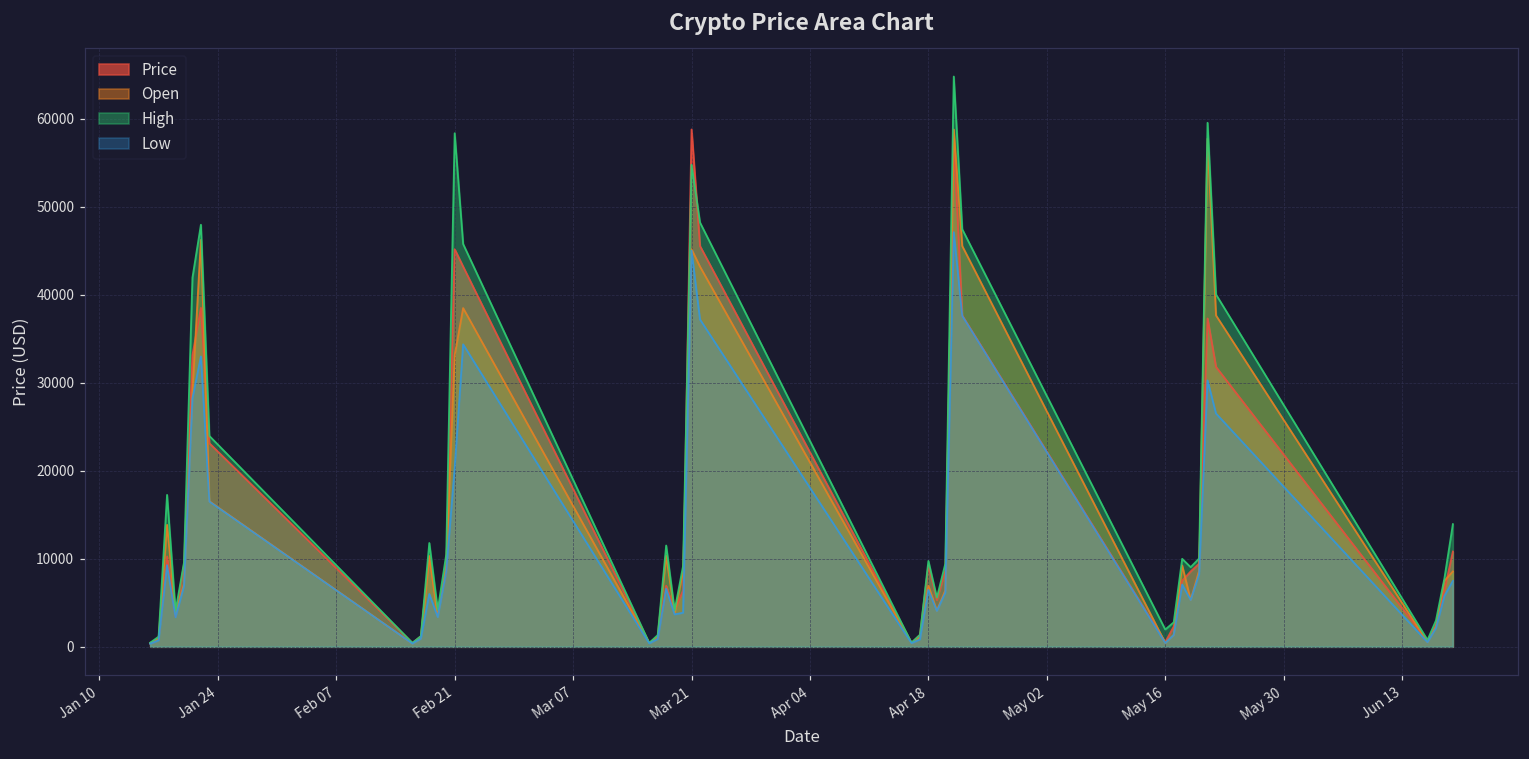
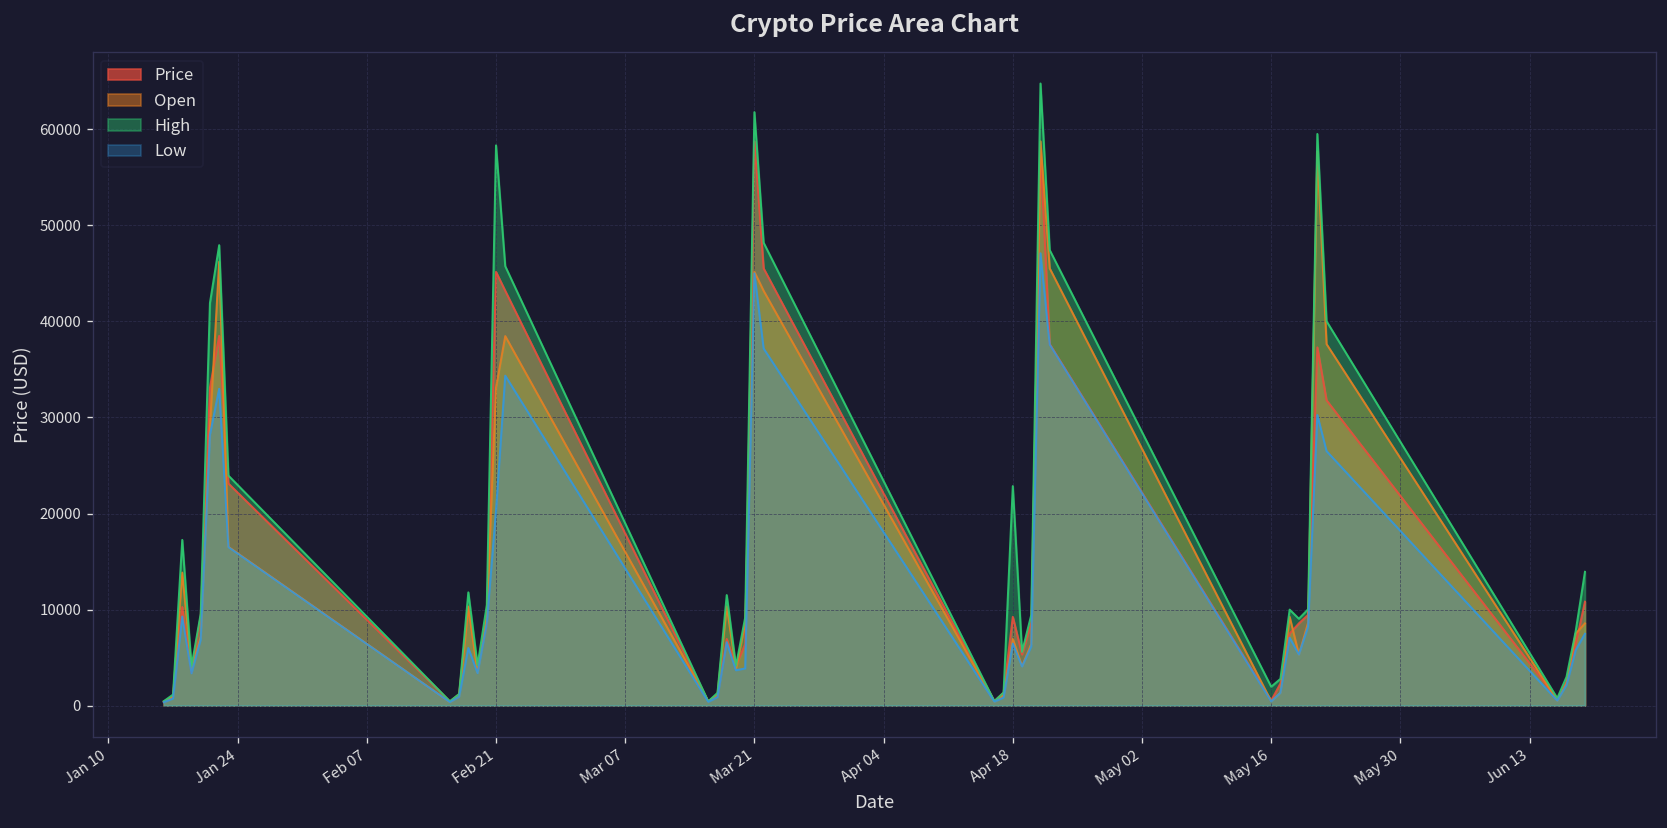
High, Mar 21: 55000 -> 62000
High, Apr 18: 10000 -> 23000
